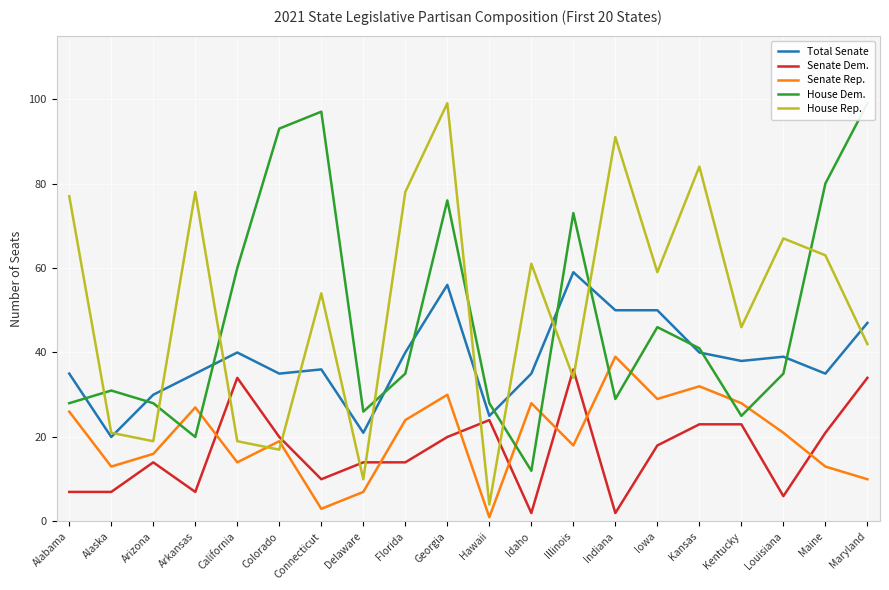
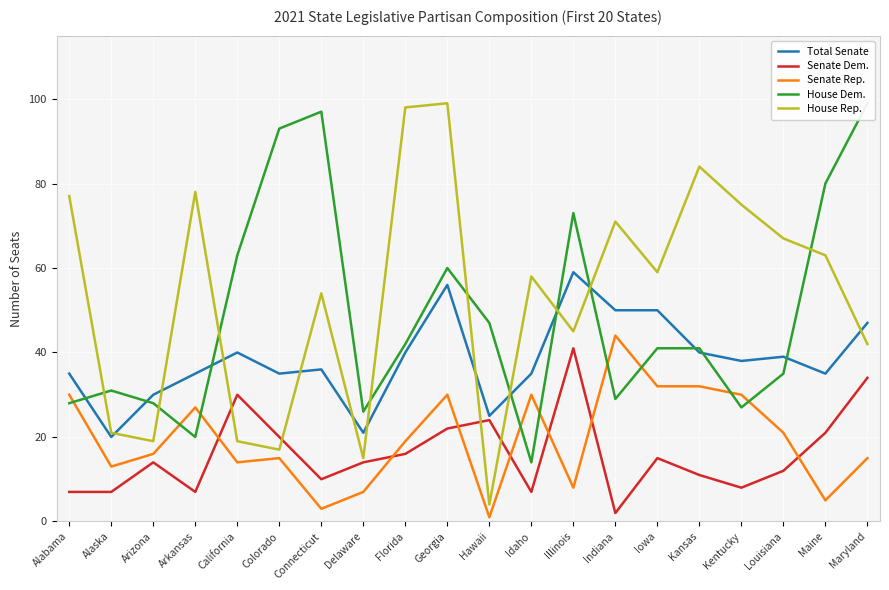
Senate Rep., Alabama: 26 -> 30
Senate Dem., California: 34 -> 30
House Dem., California: 60 -> 63
Senate Rep., Colorado: 19 -> 15
House Rep., Delaware: 10 -> 15
Senate Dem., Florida: 14 -> 16
Senate Rep., Florida: 24 -> 19
House Dem., Florida: 35 -> 42
House Rep., Florida: 78 -> 98
Senate Dem., Georgia: 20 -> 22
House Dem., Georgia: 76 -> 60
House Dem., Hawaii: 28 -> 47
Senate Dem., Idaho: 2 -> 7
Senate Rep., Idaho: 28 -> 30
House Dem., Idaho: 12 -> 14
House Rep., Idaho: 61 -> 58
Senate Dem., Illinois: 36 -> 41
Senate Rep., Illinois: 18 -> 8
House Rep., Illinois: 34 -> 45
Senate Rep., Indiana: 39 -> 44
House Rep., Indiana: 91 -> 71
Senate Dem., Iowa: 18 -> 15
Senate Rep., Iowa: 29 -> 32
House Dem., Iowa: 46 -> 41
Senate Dem., Kansas: 23 -> 11
Senate Dem., Kentucky: 23 -> 8
Senate Rep., Kentucky: 28 -> 30
House Dem., Kentucky: 25 -> 27
House Rep., Kentucky: 46 -> 75
Senate Dem., Louisiana: 6 -> 12
Senate Rep., Maine: 13 -> 5
Senate Rep., Maryland: 10 -> 15
